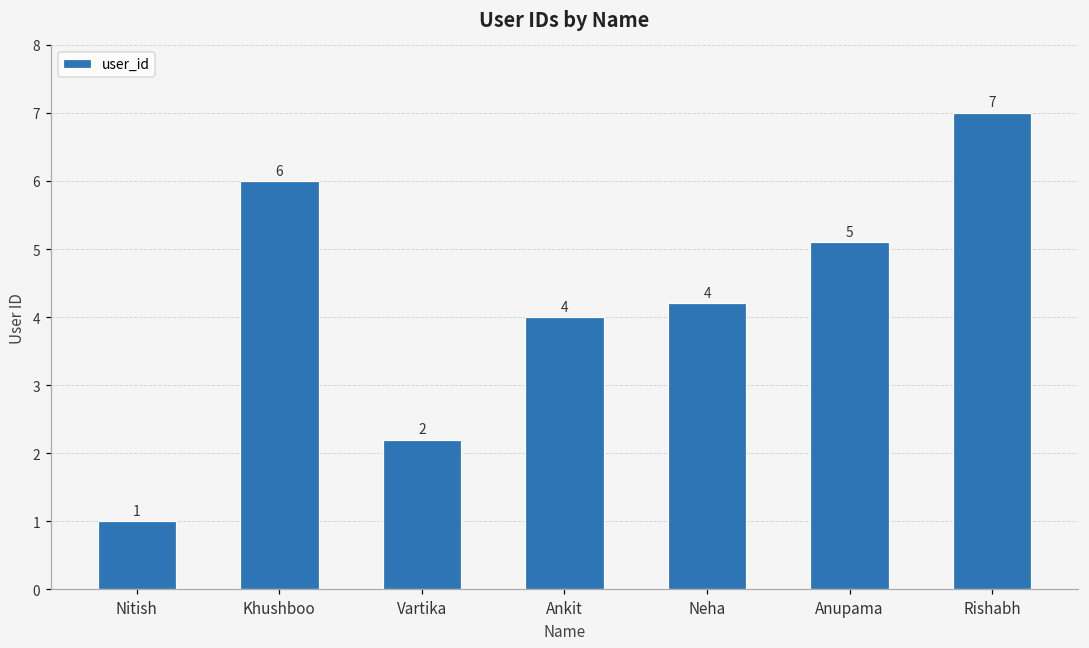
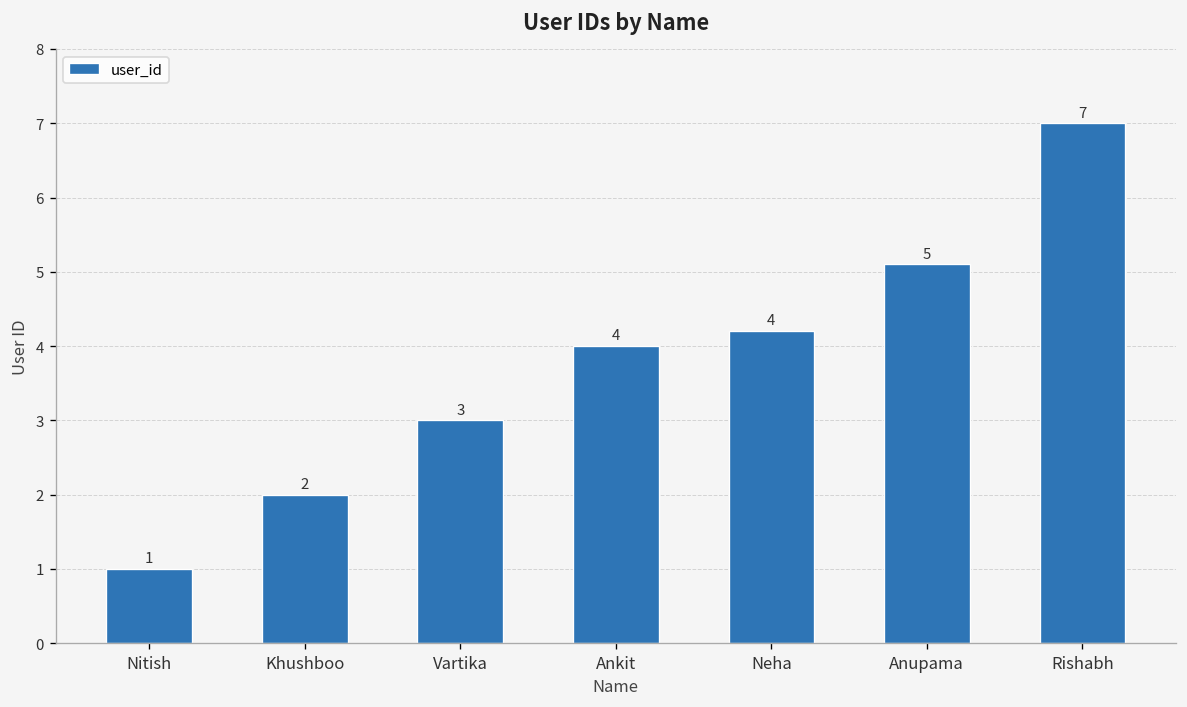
Khushboo: 6 -> 2
Vartika: 2 -> 3
